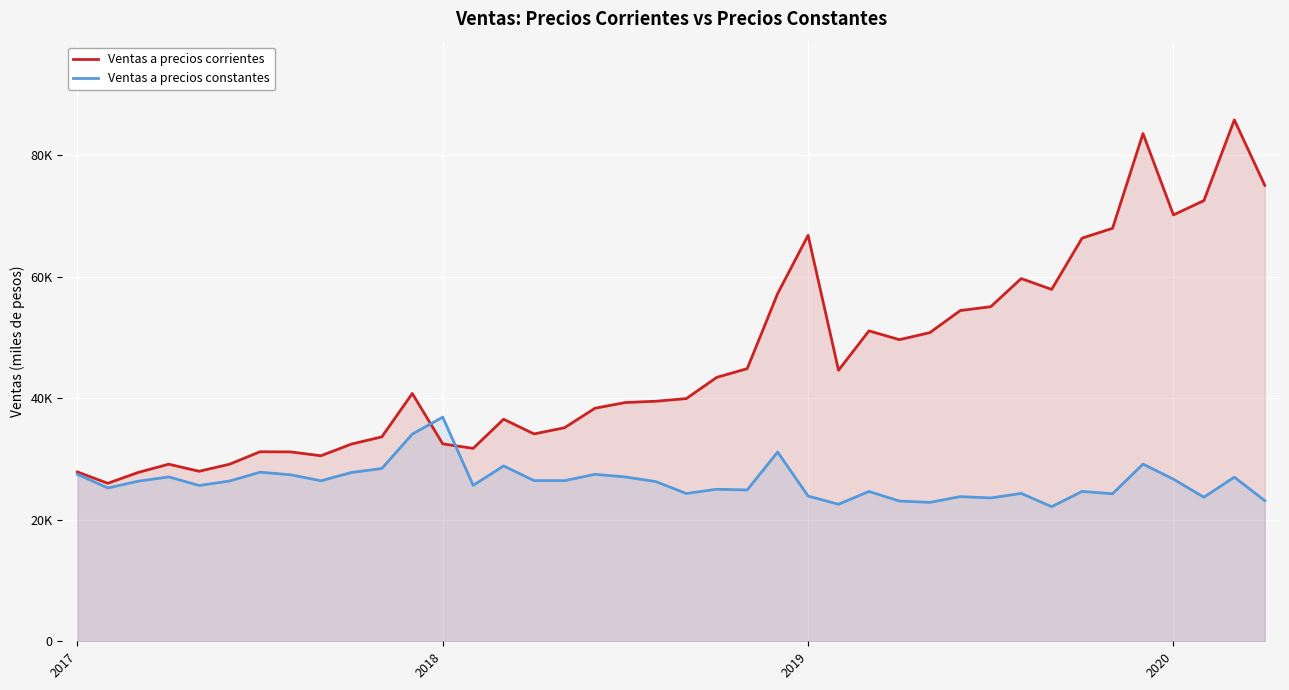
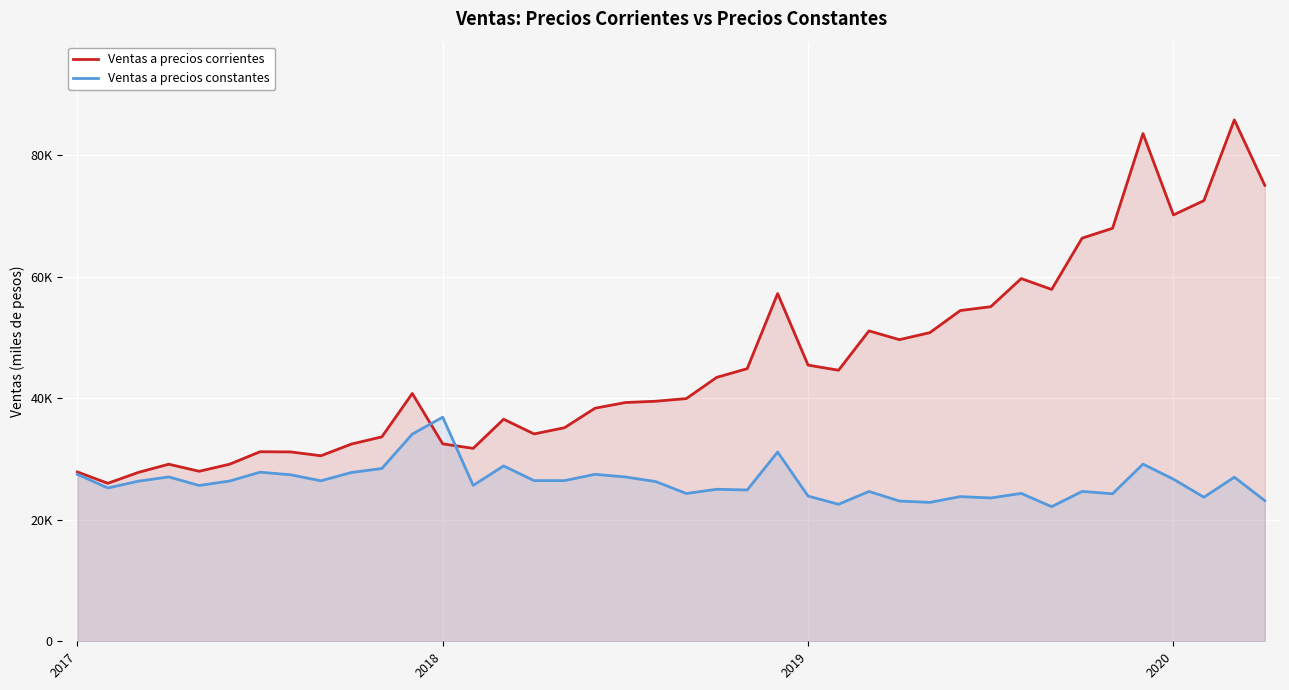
Ventas a precios corrientes, 2019: 67000 -> 45000
